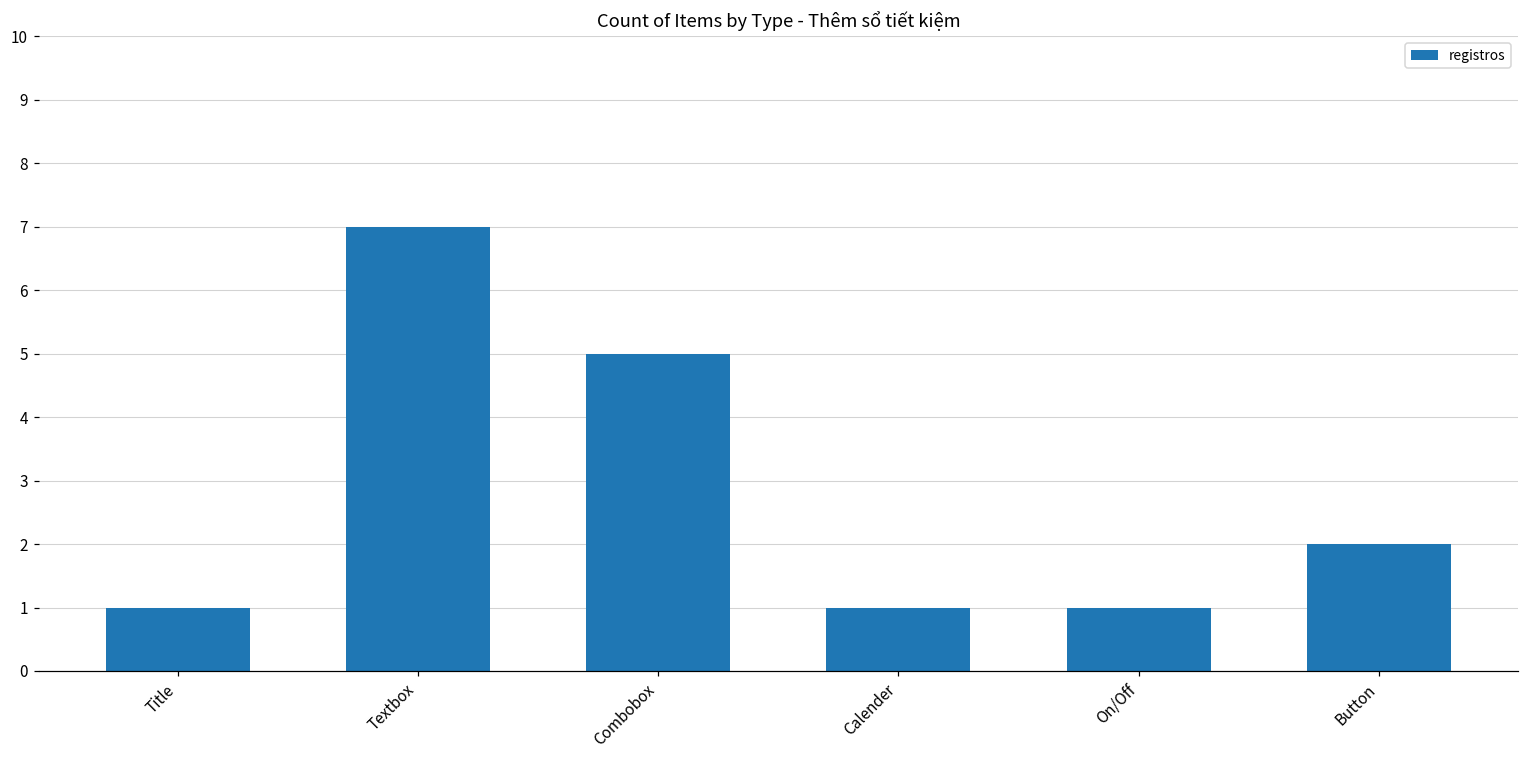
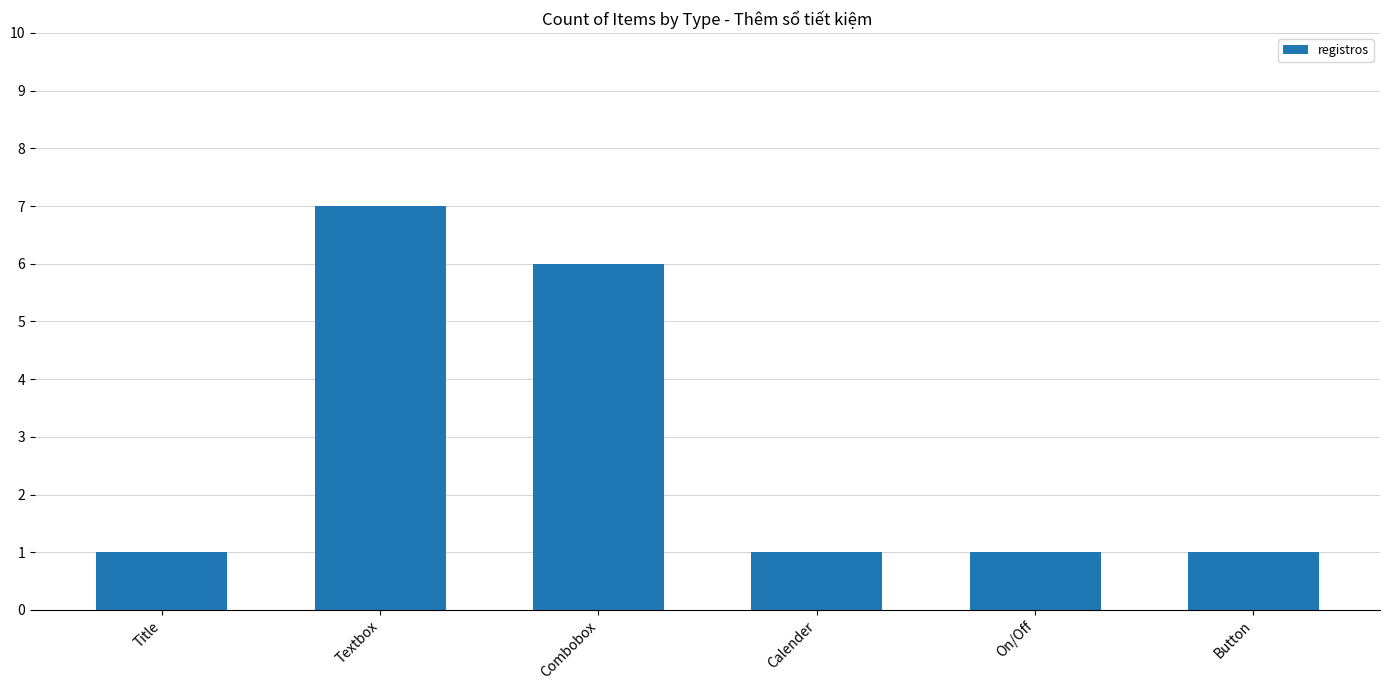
Combobox: 5 -> 6
Button: 2 -> 1
